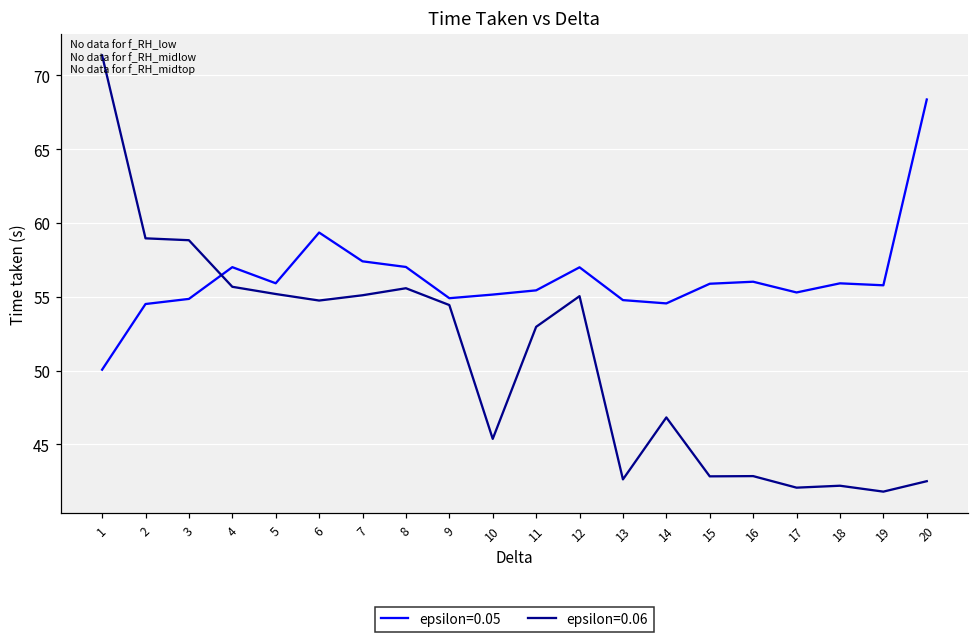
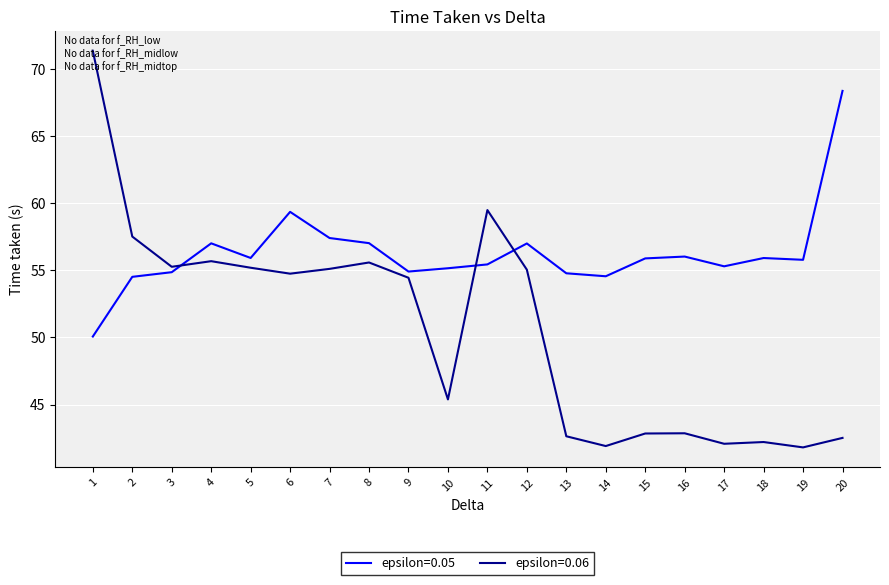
epsilon=0.06, 2: 59.0 -> 57.5
epsilon=0.06, 3: 58.8 -> 55.3
epsilon=0.06, 11: 53.0 -> 59.5
epsilon=0.06, 14: 46.8 -> 41.9
